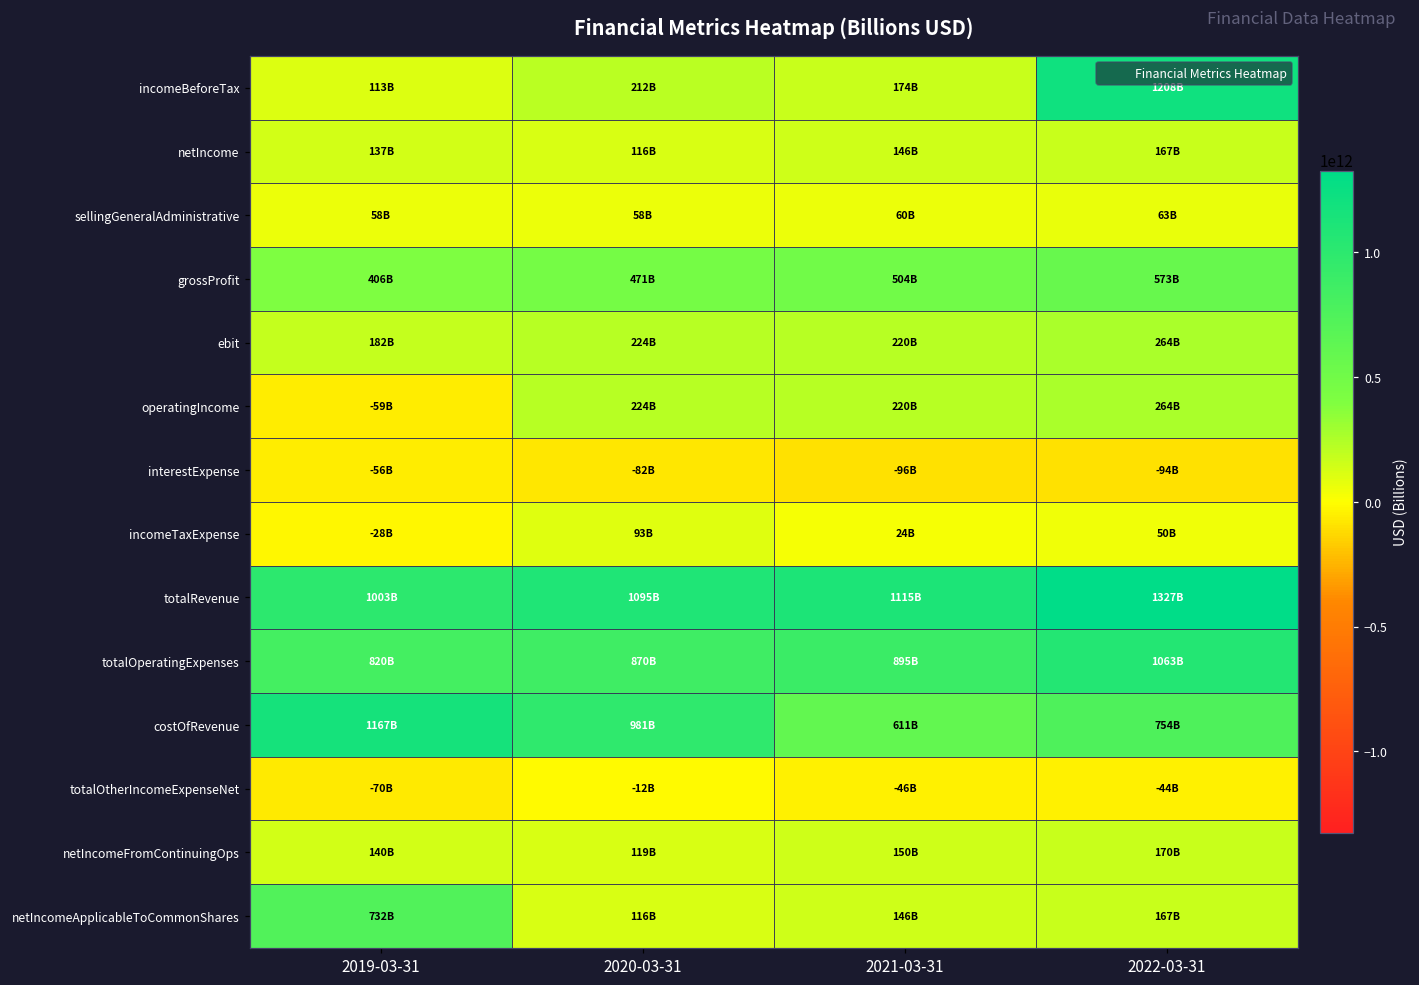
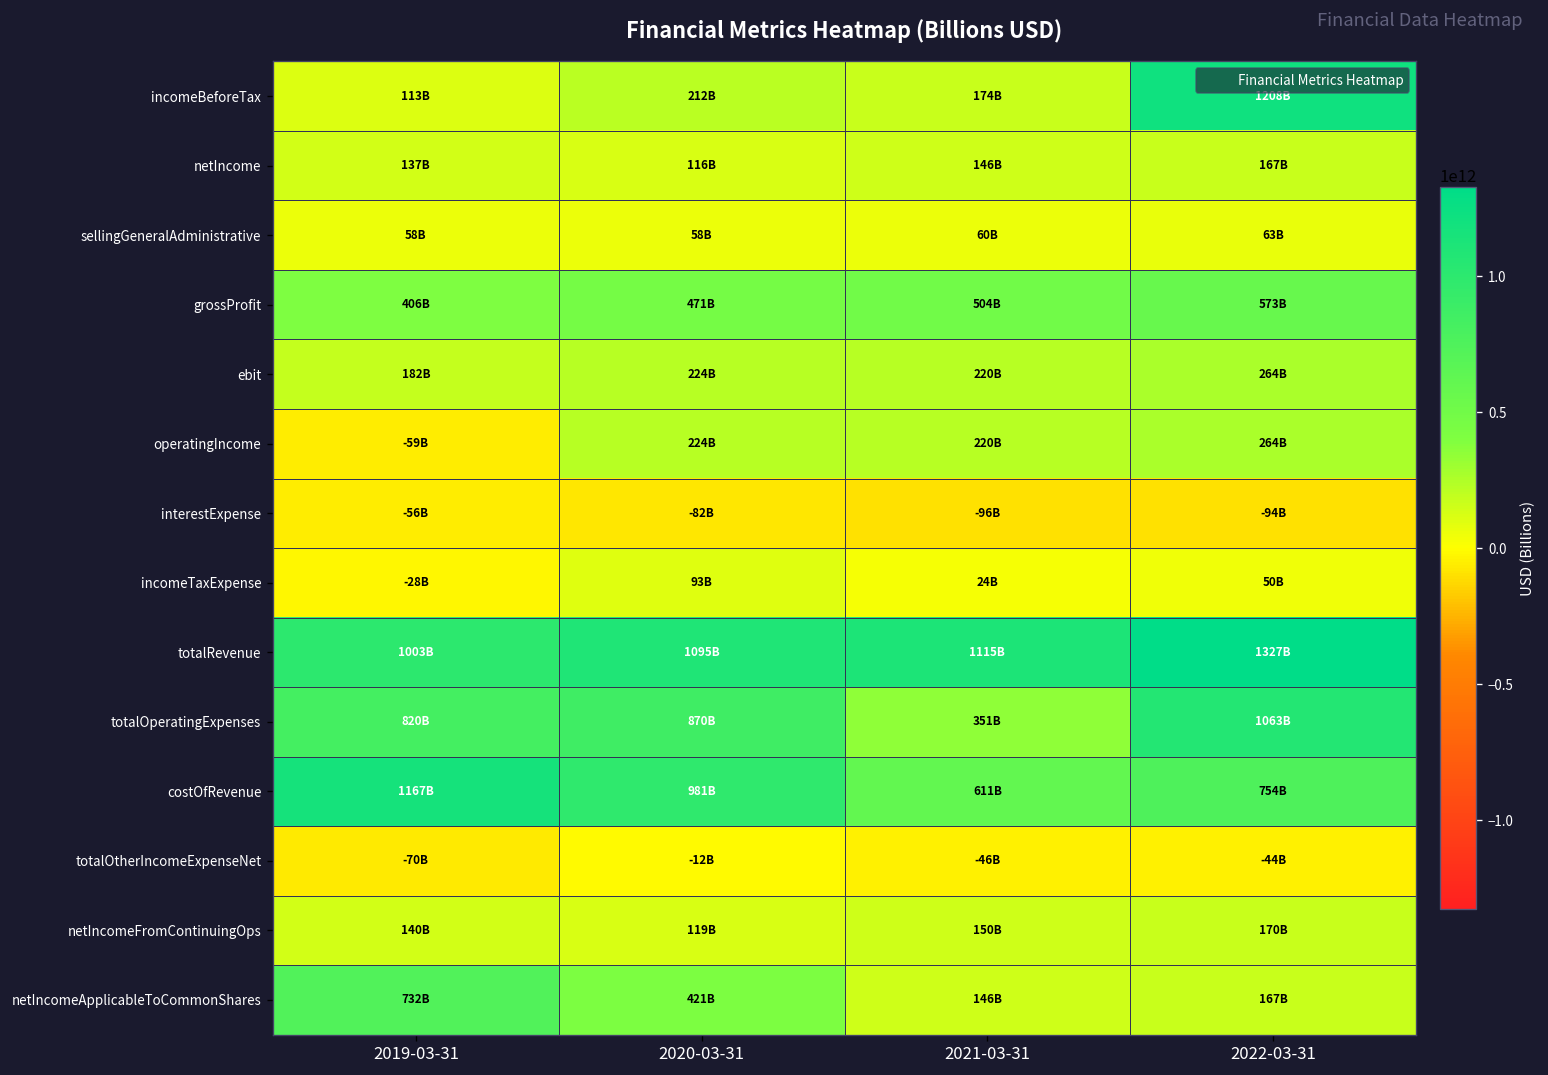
totalOperatingExpenses, 2021-03-31: 895B -> 351B
netIncomeApplicableToCommonShares, 2020-03-31: 116B -> 421B
